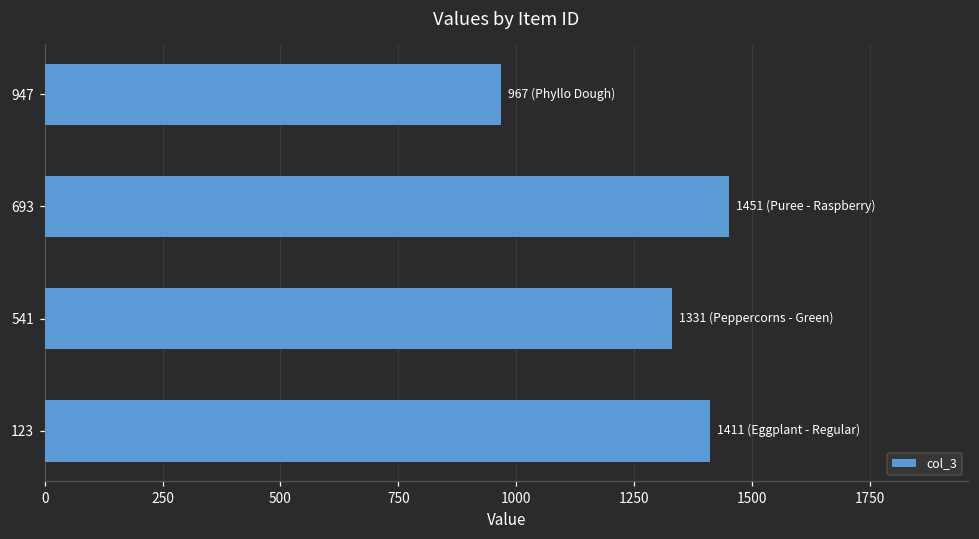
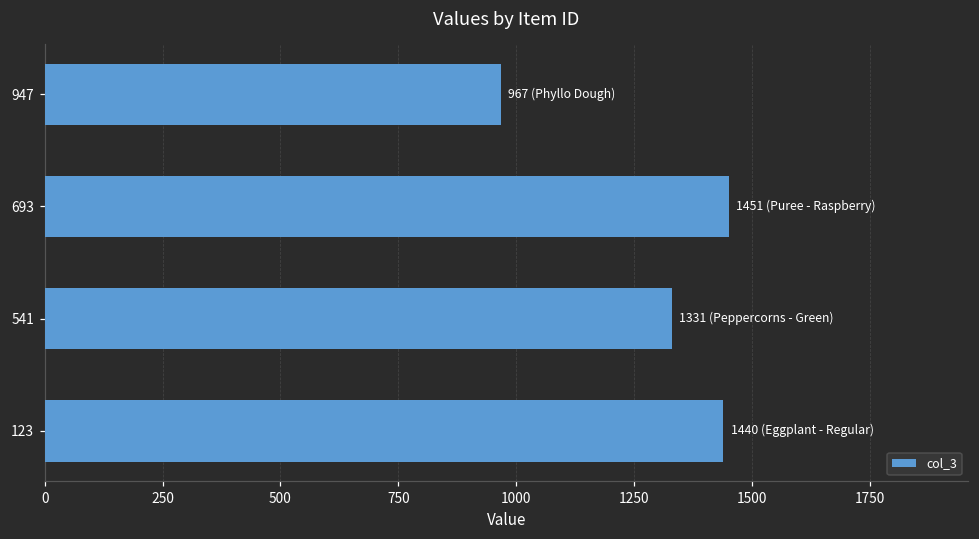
123: 1411 -> 1440
